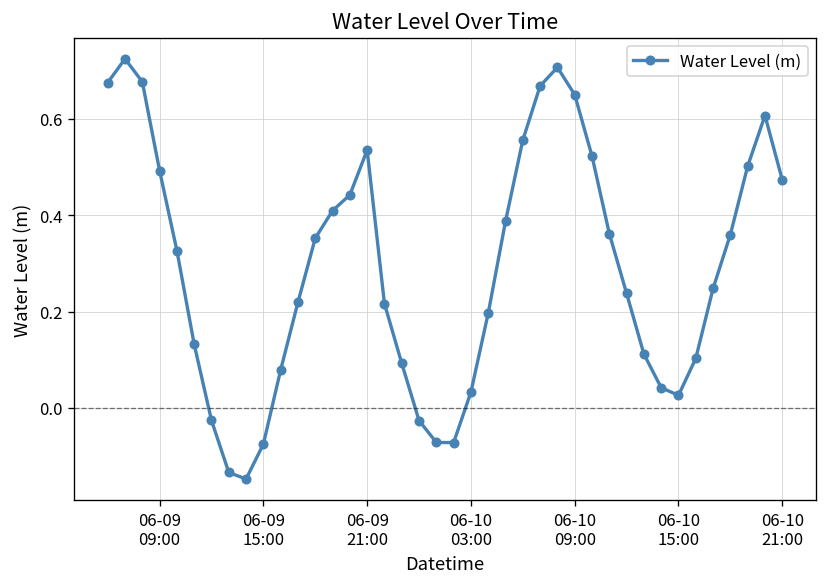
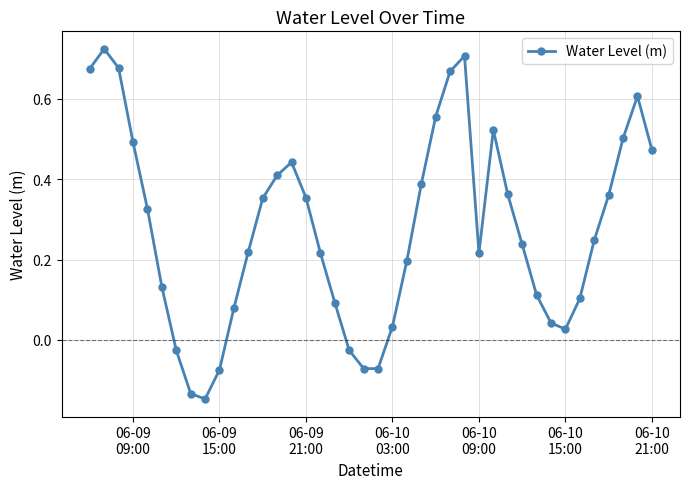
06-09 21:00: 0.54 -> 0.35
06-10 09:00: 0.65 -> 0.22
